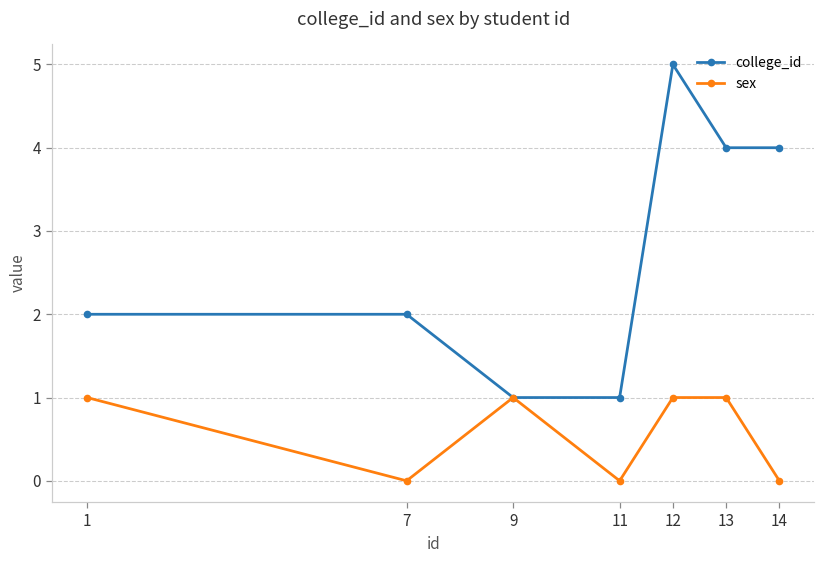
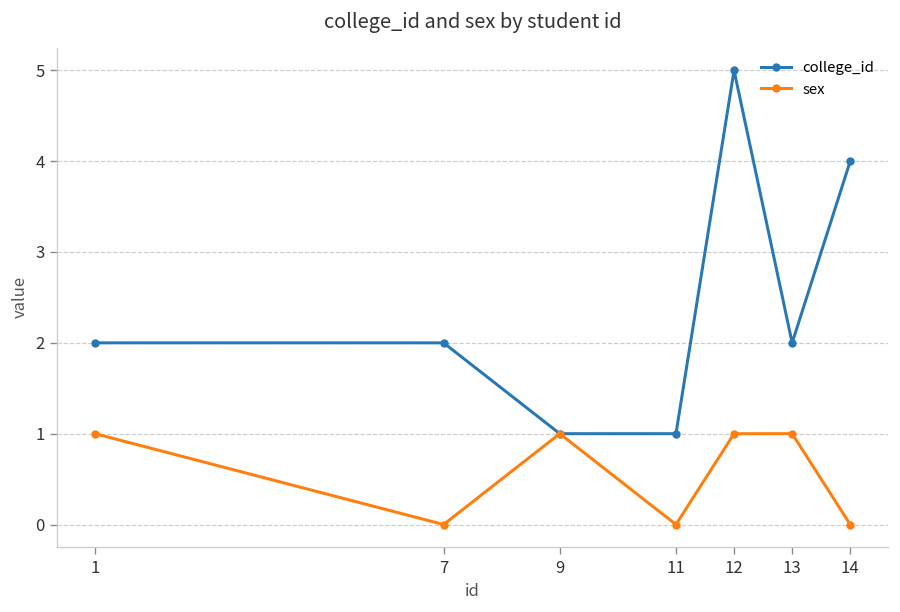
college_id, 13: 4 -> 2
